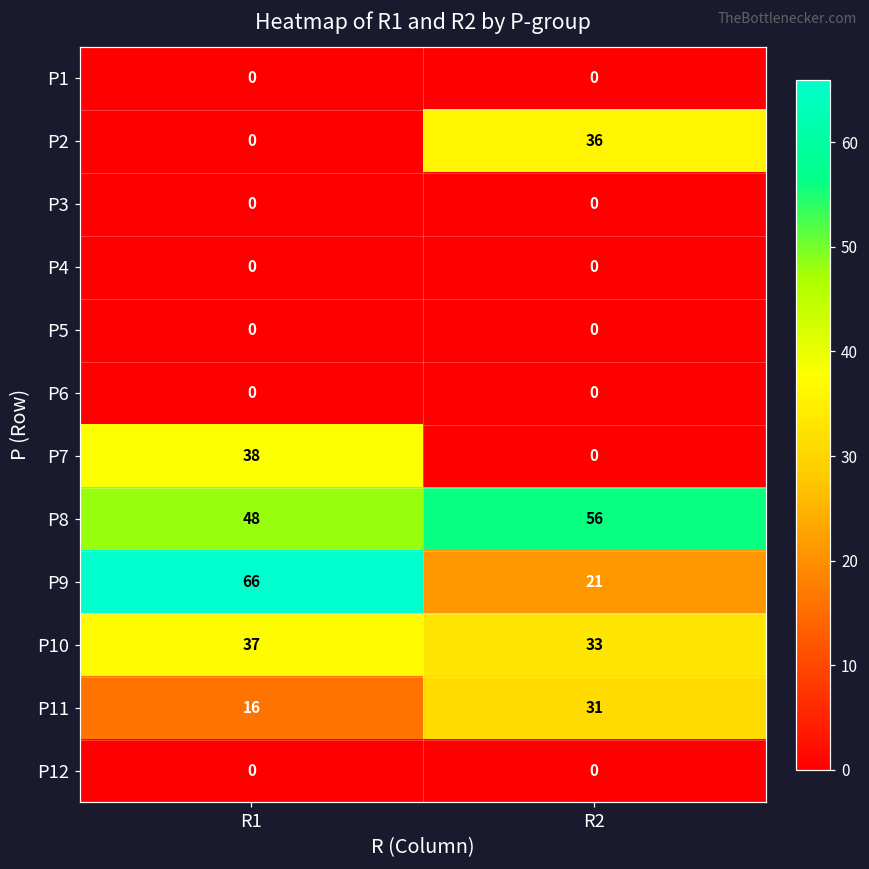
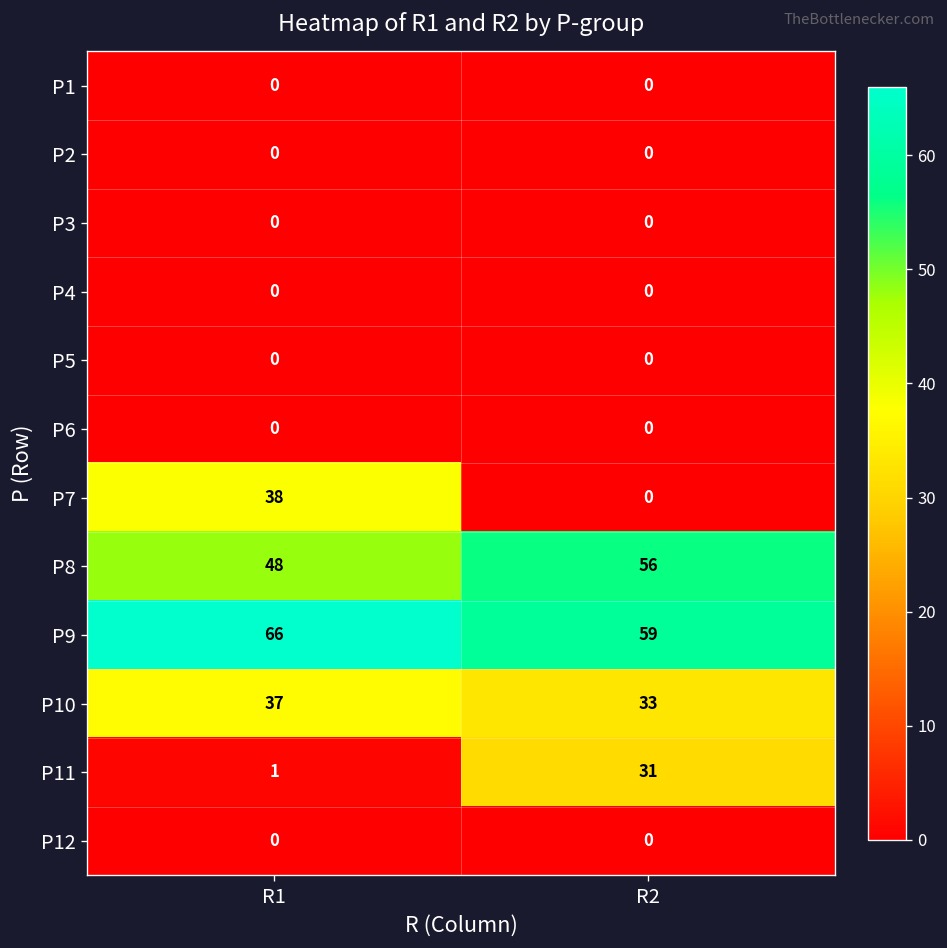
P2, R2: 36 -> 0
P9, R2: 21 -> 59
P11, R1: 16 -> 1
